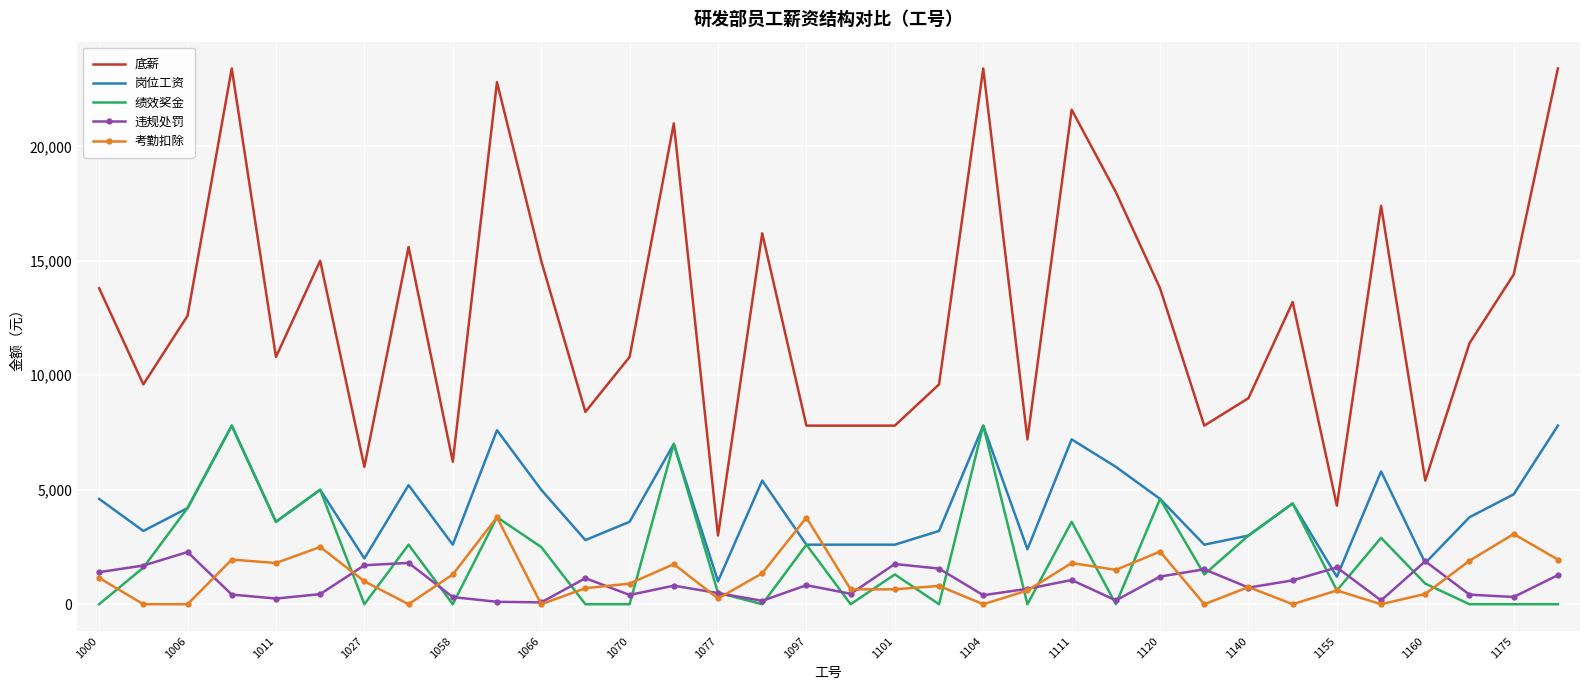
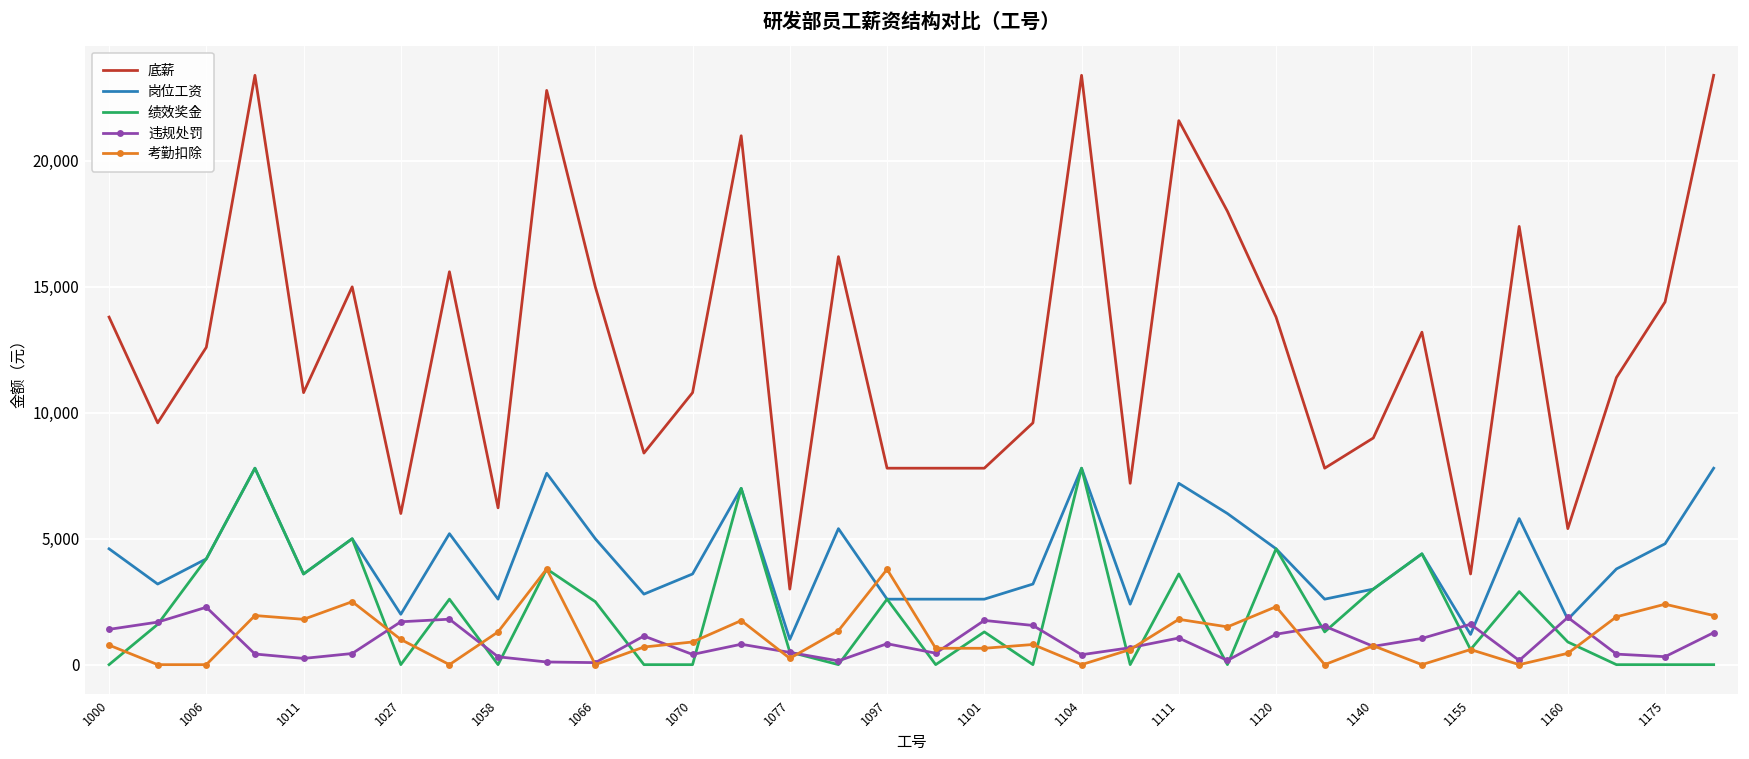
考勤扣除, 1000: 1,200 -> 800
底薪, 1155: 4,300 -> 3,600
考勤扣除, 1175: 3,100 -> 2,400
